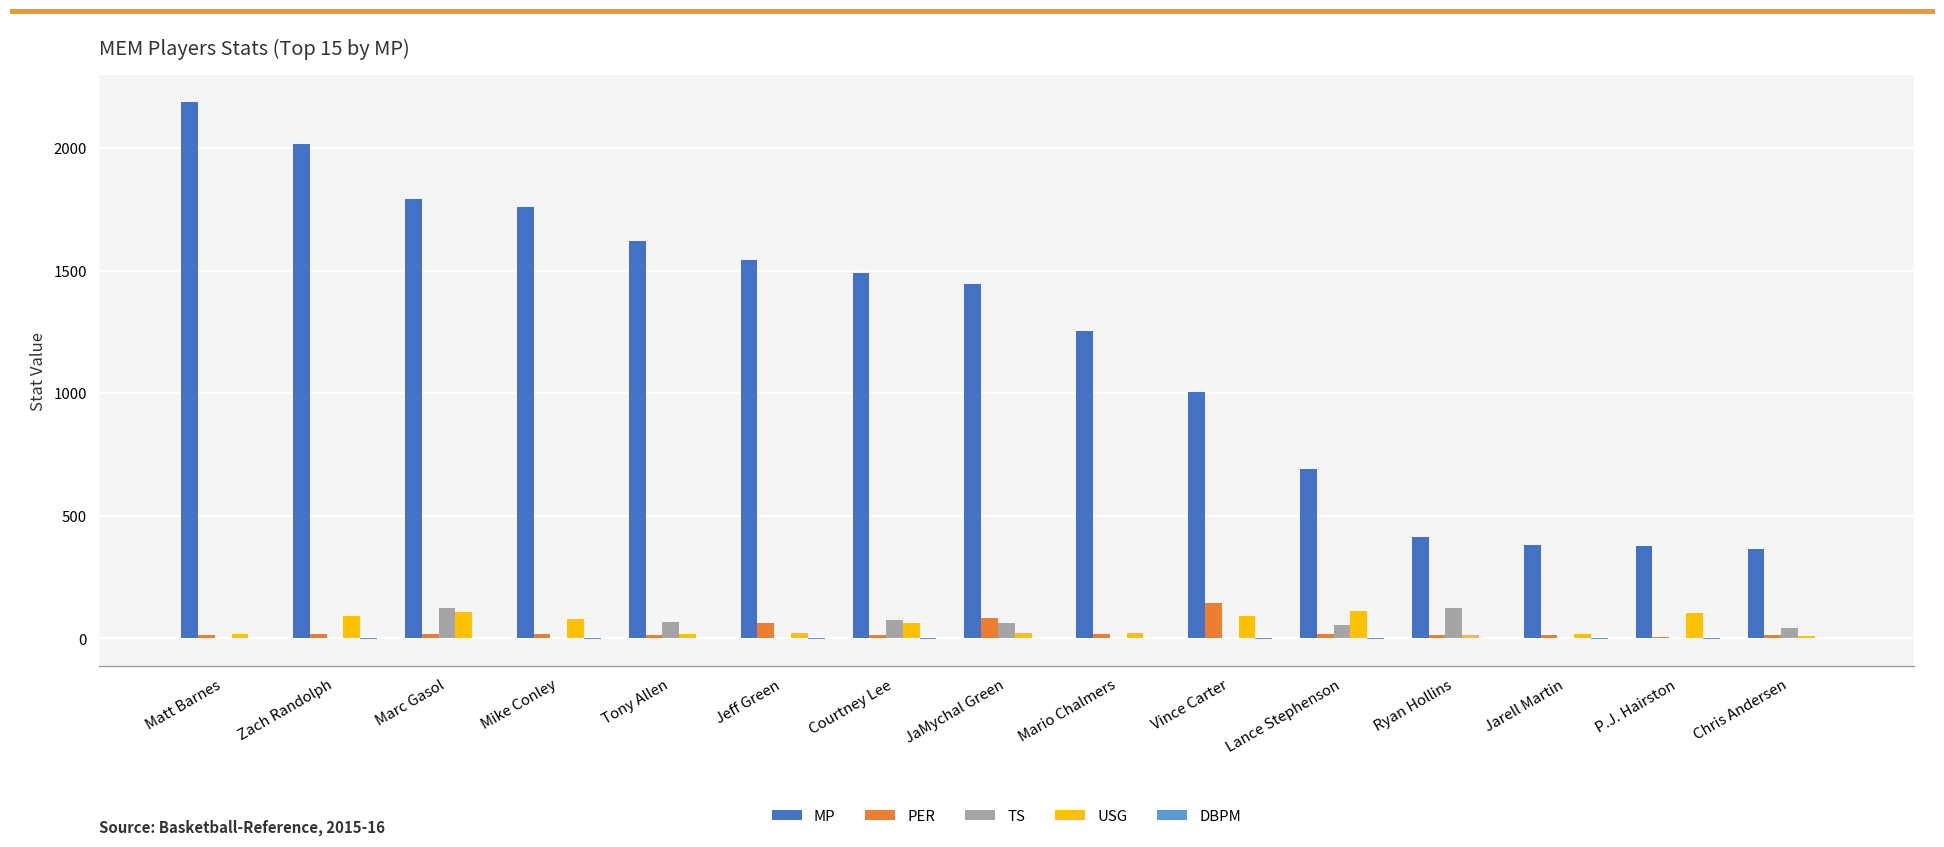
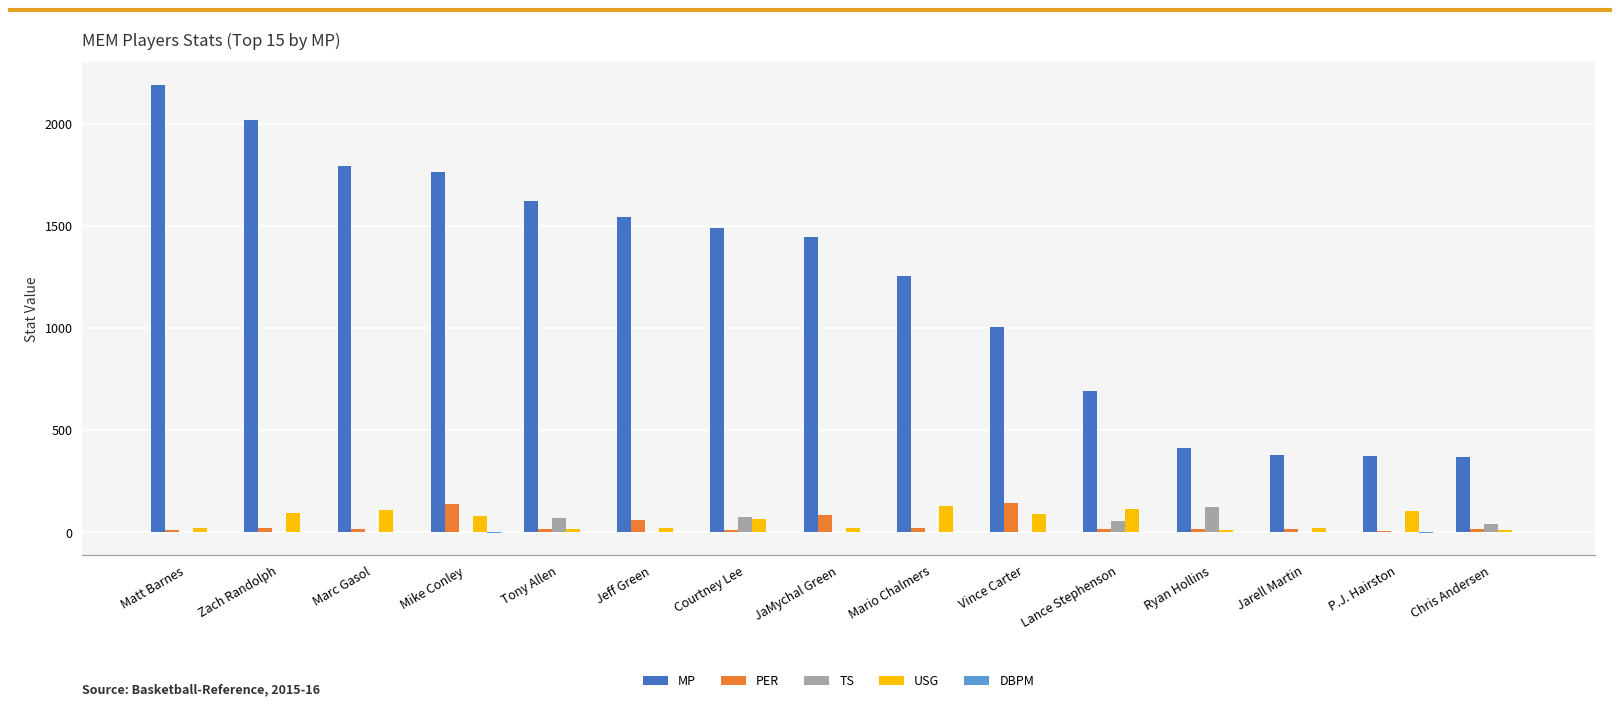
TS, Marc Gasol: 120 -> 0
PER, Mike Conley: 20 -> 140
TS, JaMychal Green: 60 -> 0
USG, Mario Chalmers: 20 -> 130
